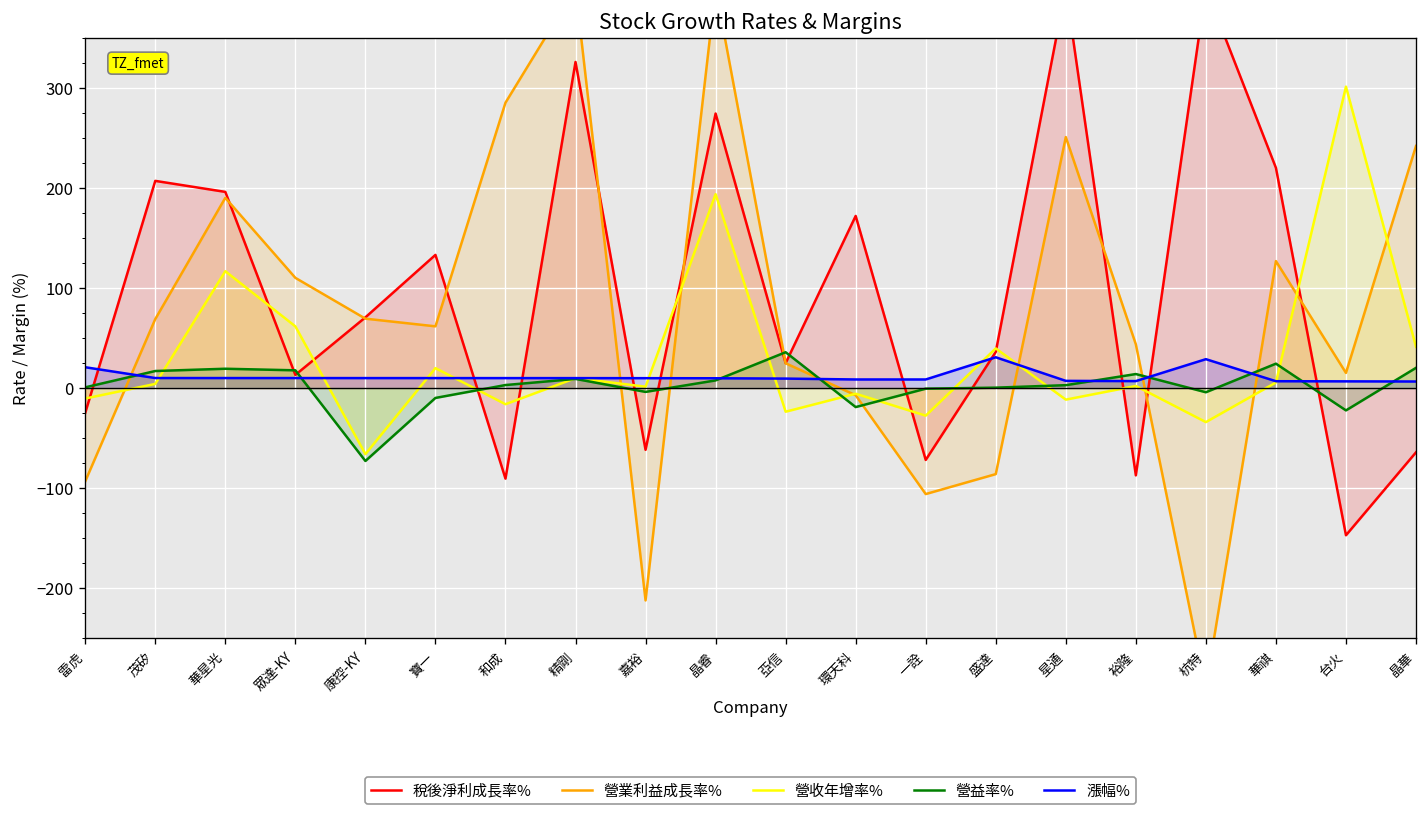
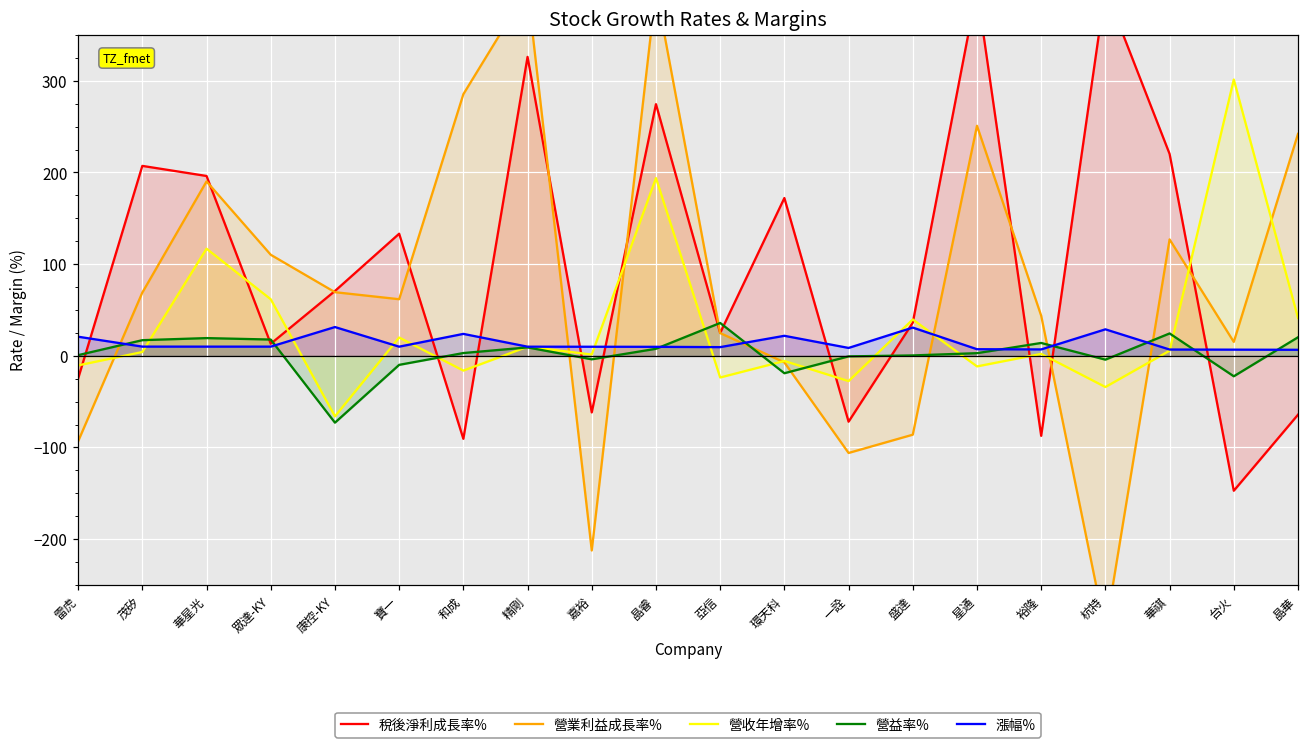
漲幅%, 康控-KY: 10 -> 30
漲幅%, 和成: 10 -> 20
漲幅%, 環天科: 10 -> 20
